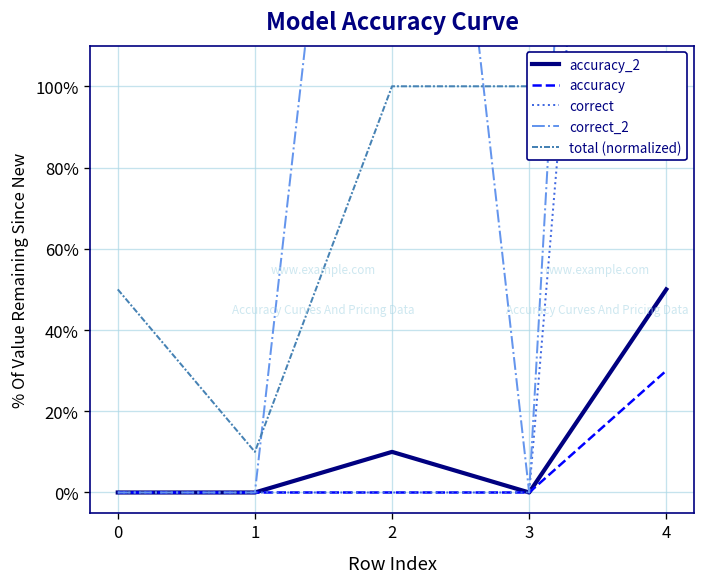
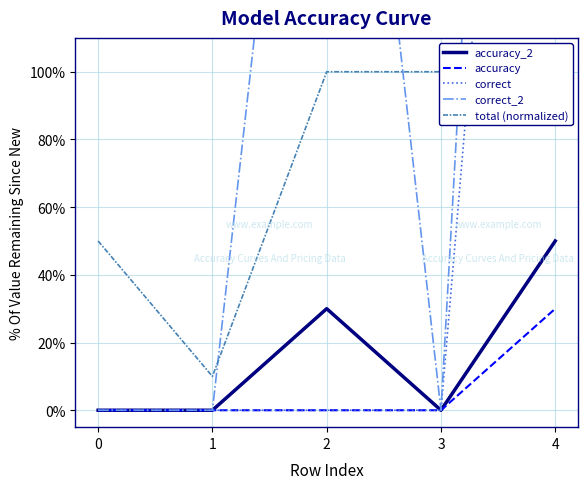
accuracy_2, 2: 10% -> 30%
